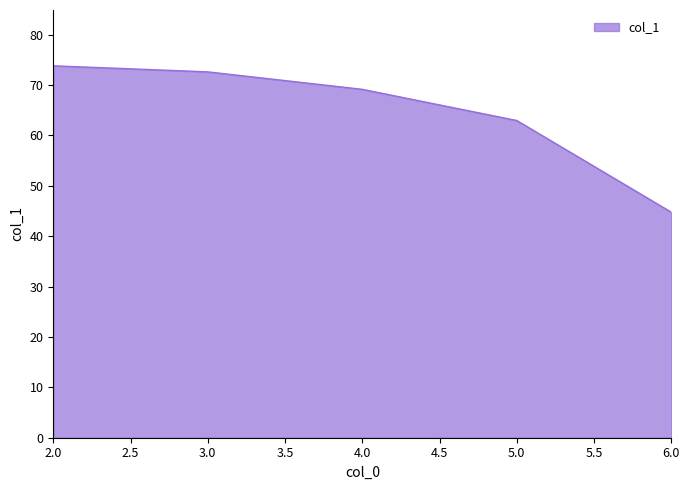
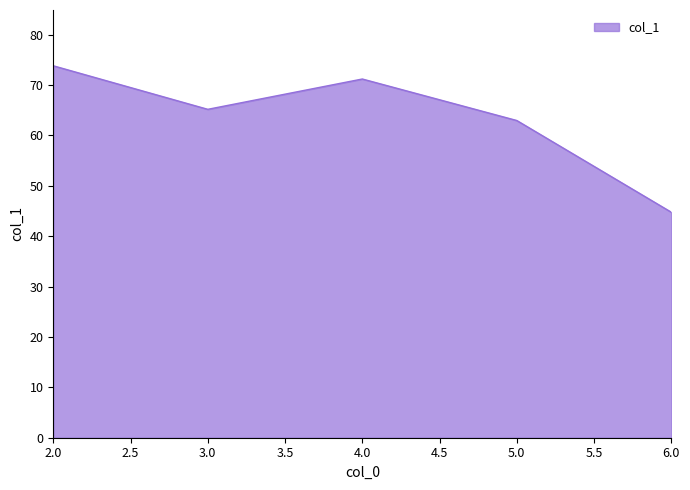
3.0: 73 -> 65
4.0: 69 -> 71
